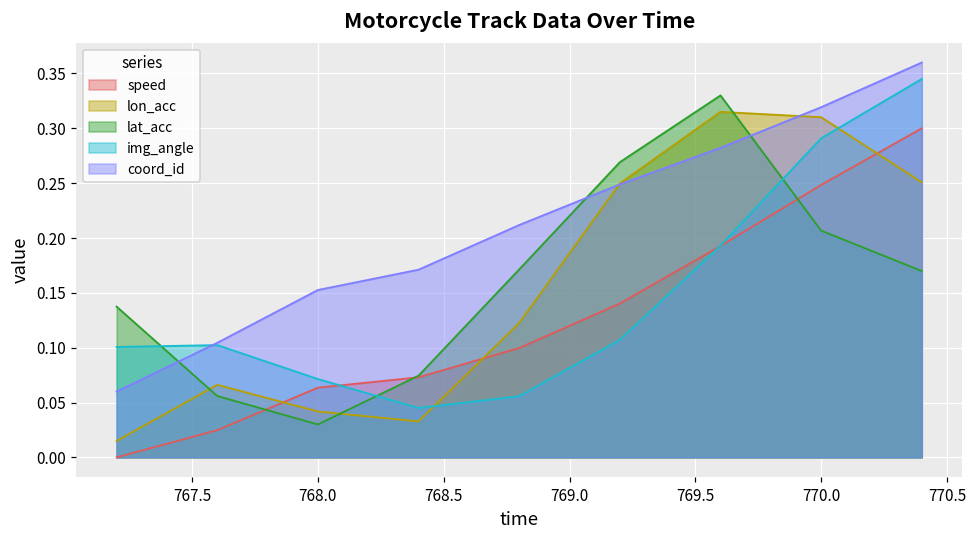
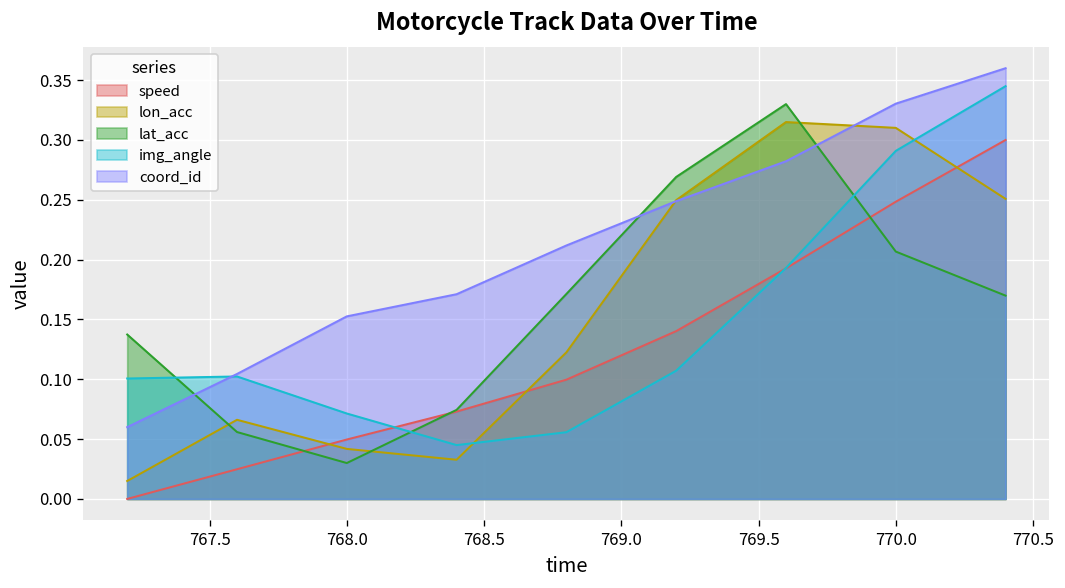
speed, 768.0: 0.06 -> 0.05
coord_id, 770.0: 0.32 -> 0.33
